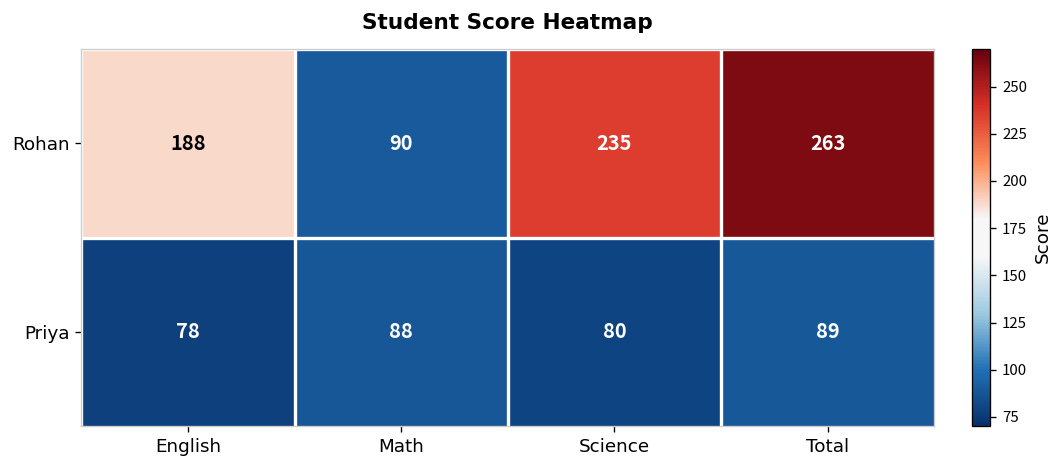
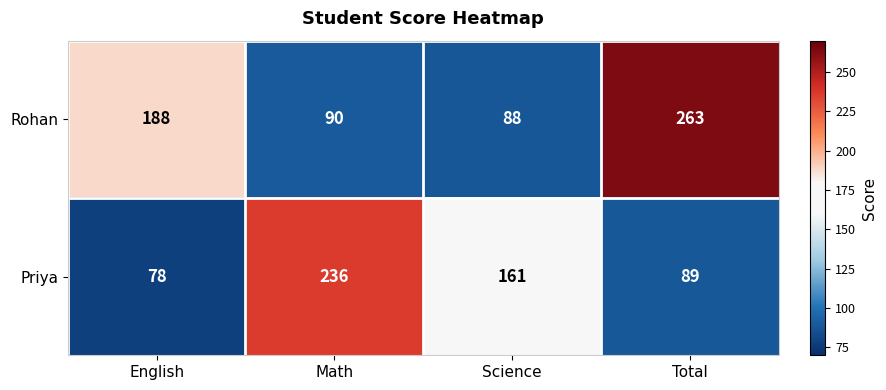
Rohan, Science: 235 -> 88
Priya, Math: 88 -> 236
Priya, Science: 80 -> 161
